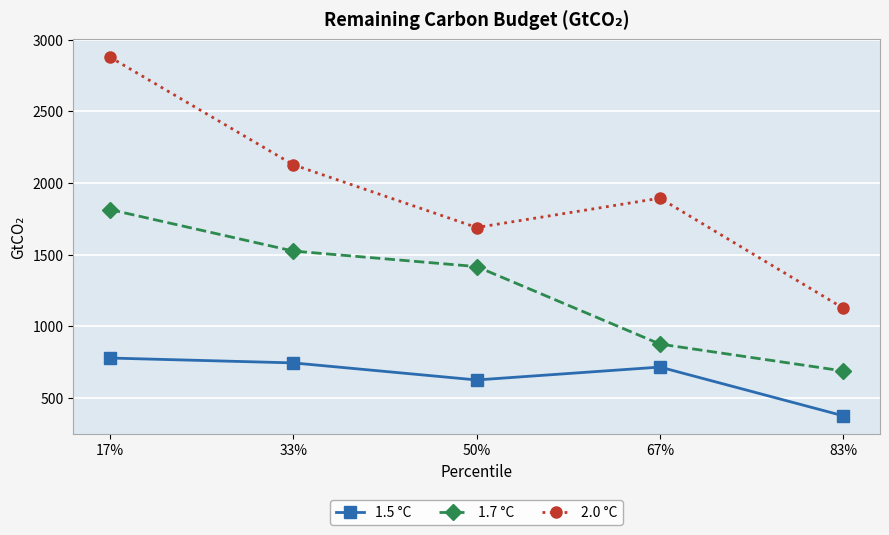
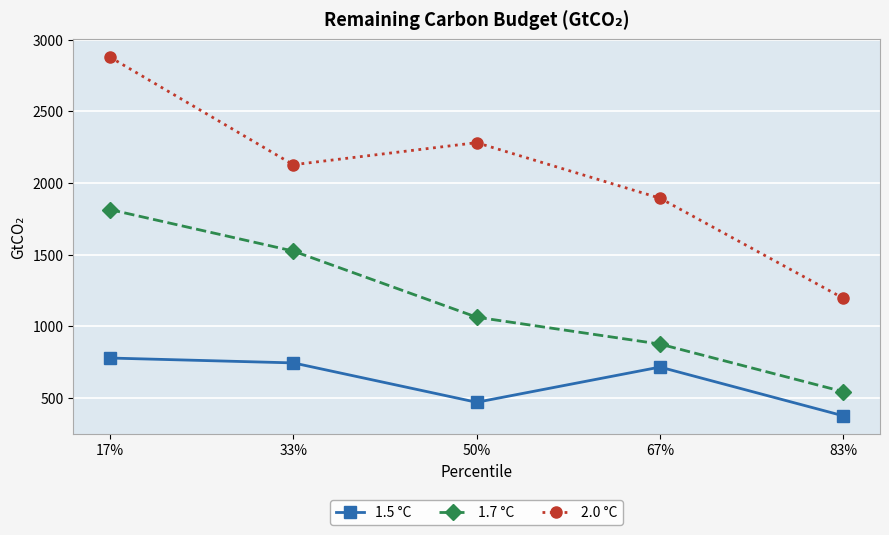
1.5 °C, 50%: 630 -> 470
1.7 °C, 50%: 1420 -> 1060
2.0 °C, 50%: 1690 -> 2280
1.7 °C, 83%: 690 -> 540
2.0 °C, 83%: 1130 -> 1200
